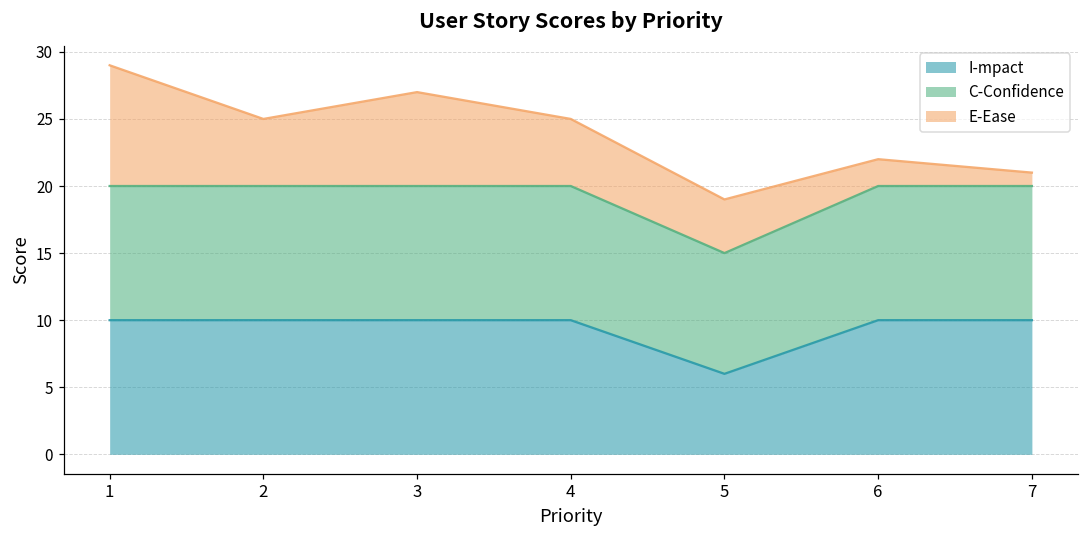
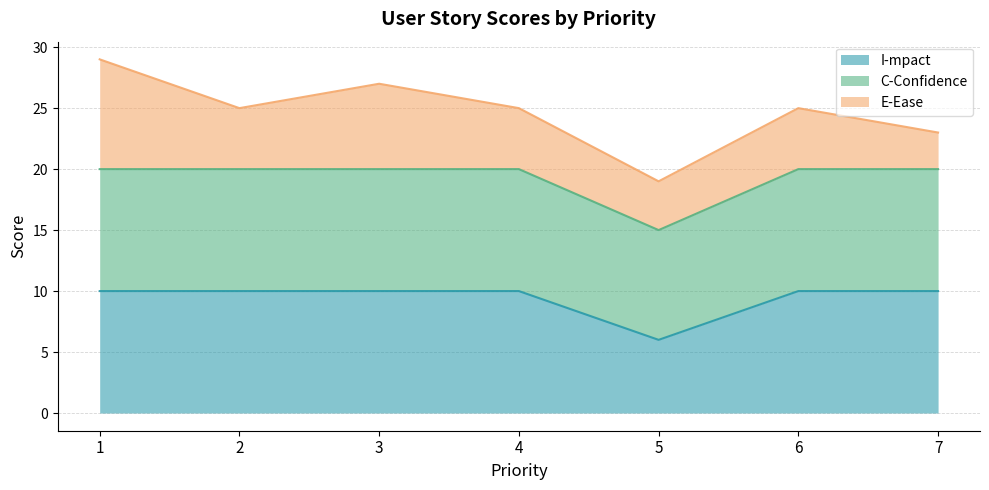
E-Ease, 6: 2 -> 5
E-Ease, 7: 1 -> 3
